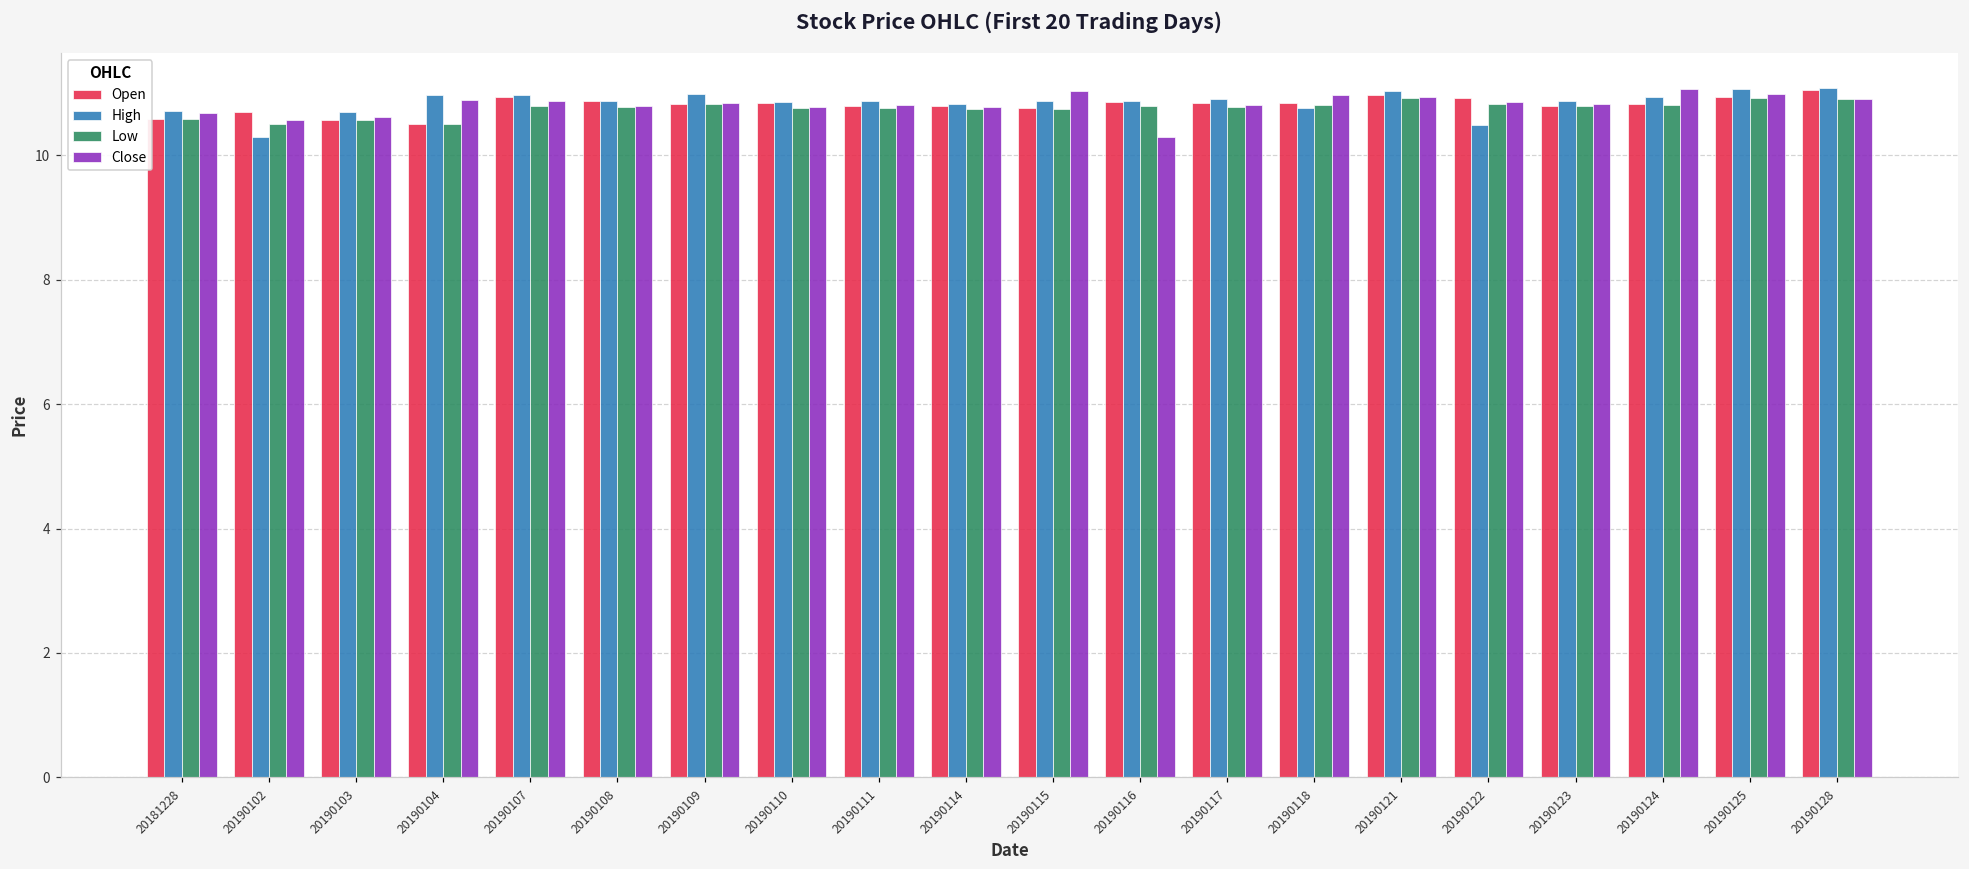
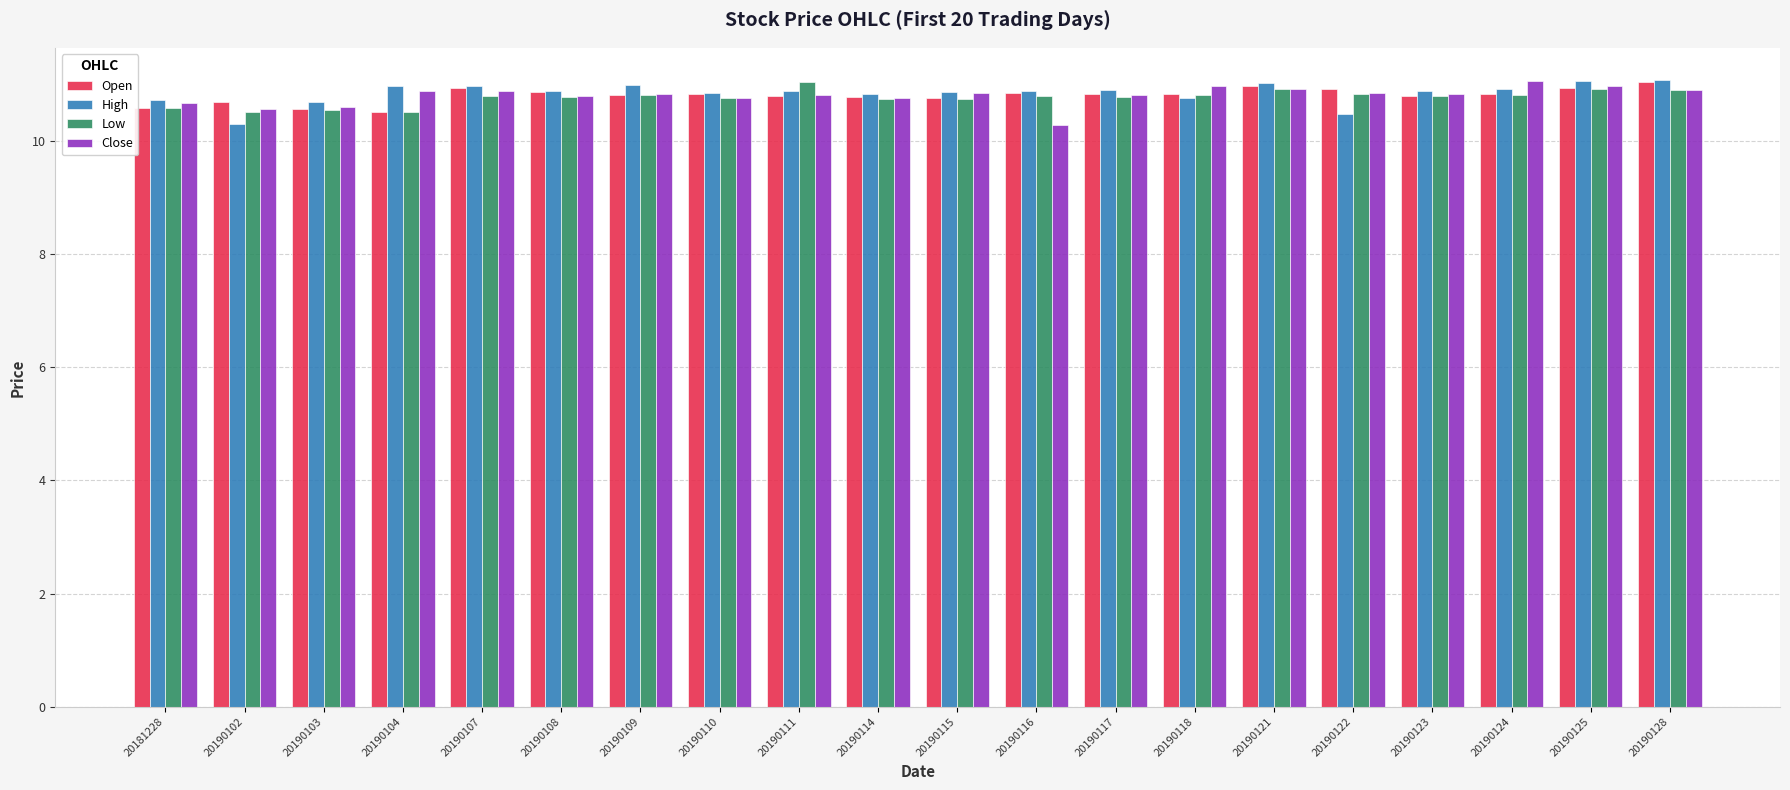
Low, 20190111: 10.8 -> 11.0
Close, 20190115: 11.0 -> 10.9
